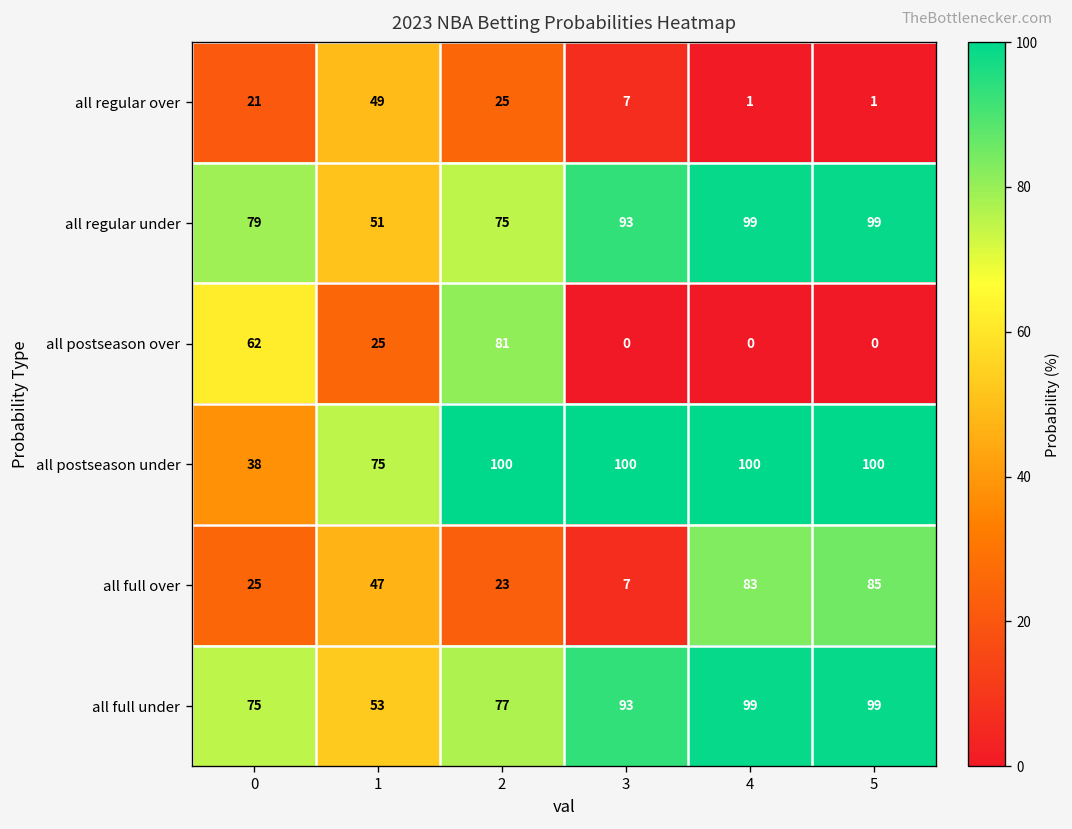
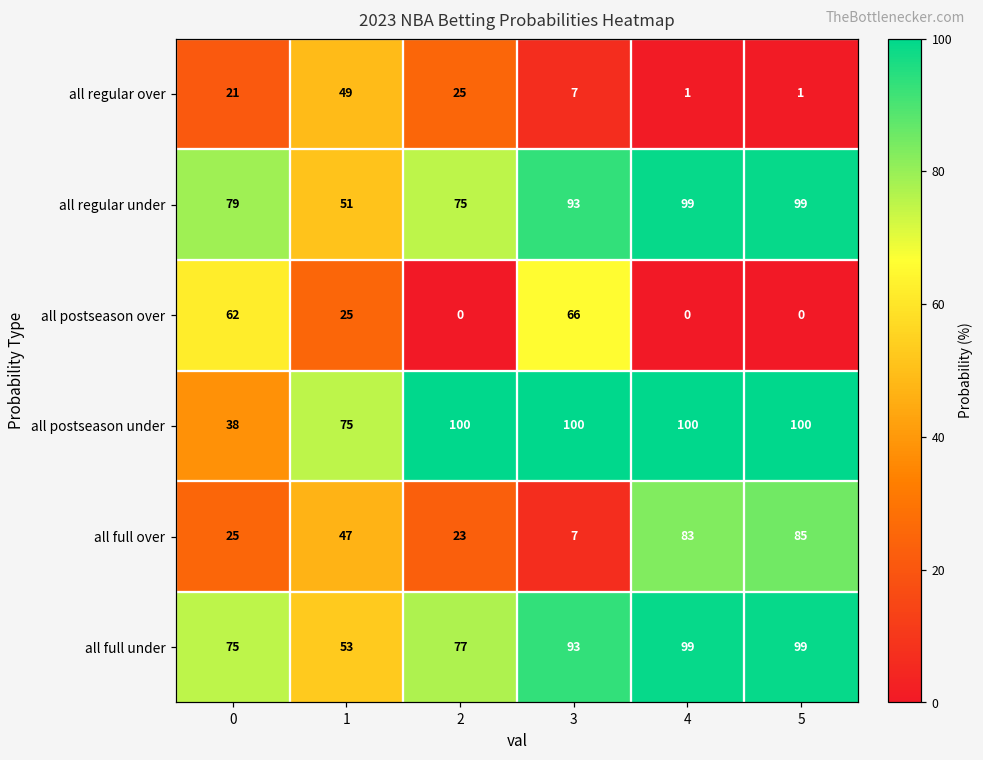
all postseason over, 2: 81 -> 0
all postseason over, 3: 0 -> 66
